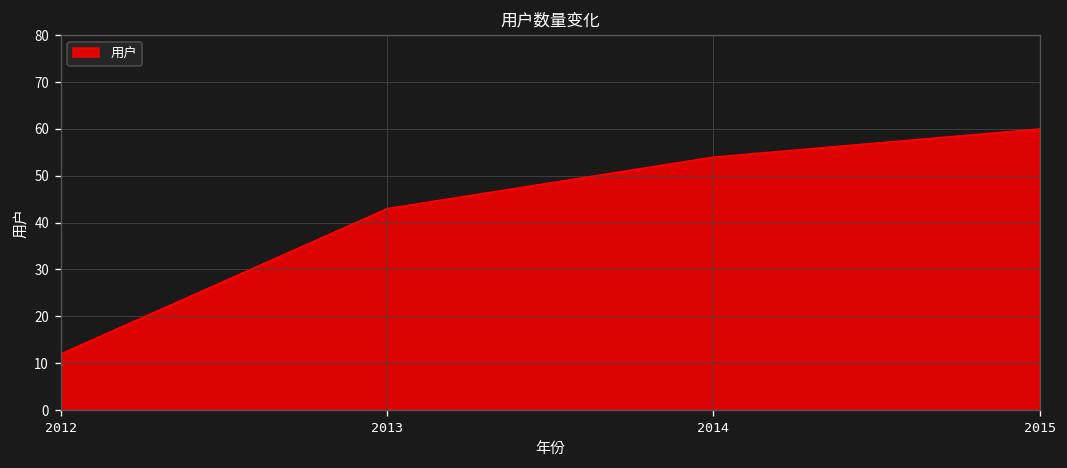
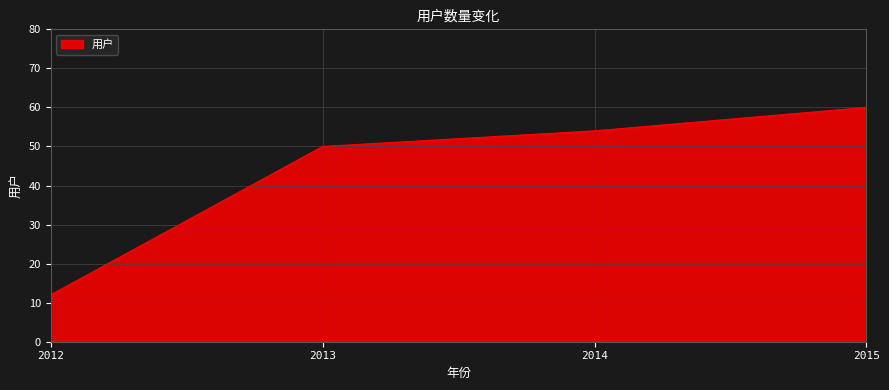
2013: 43 -> 50
